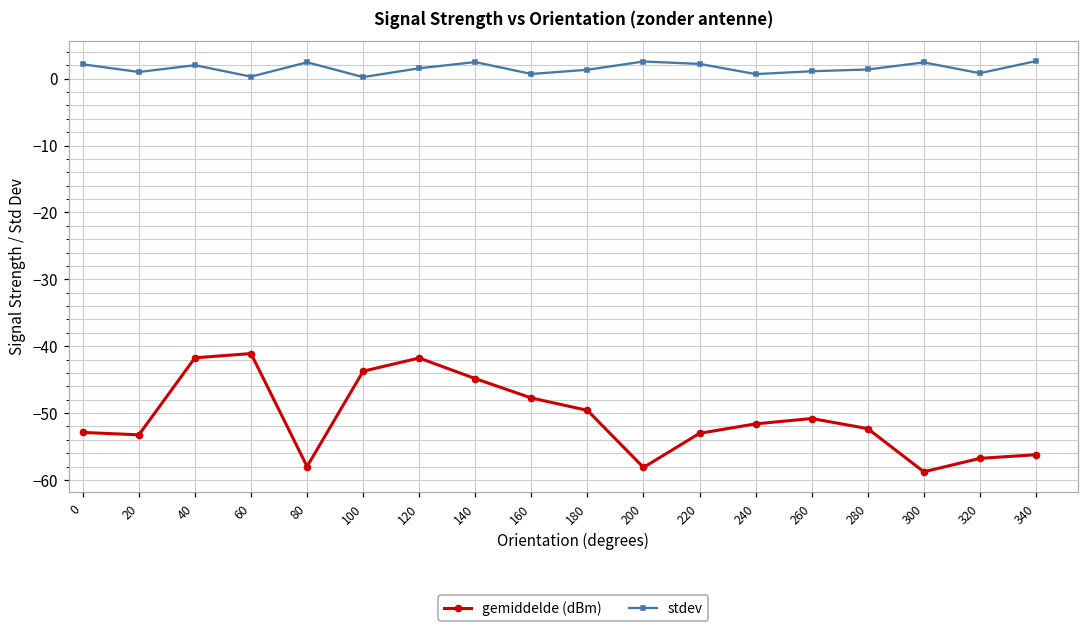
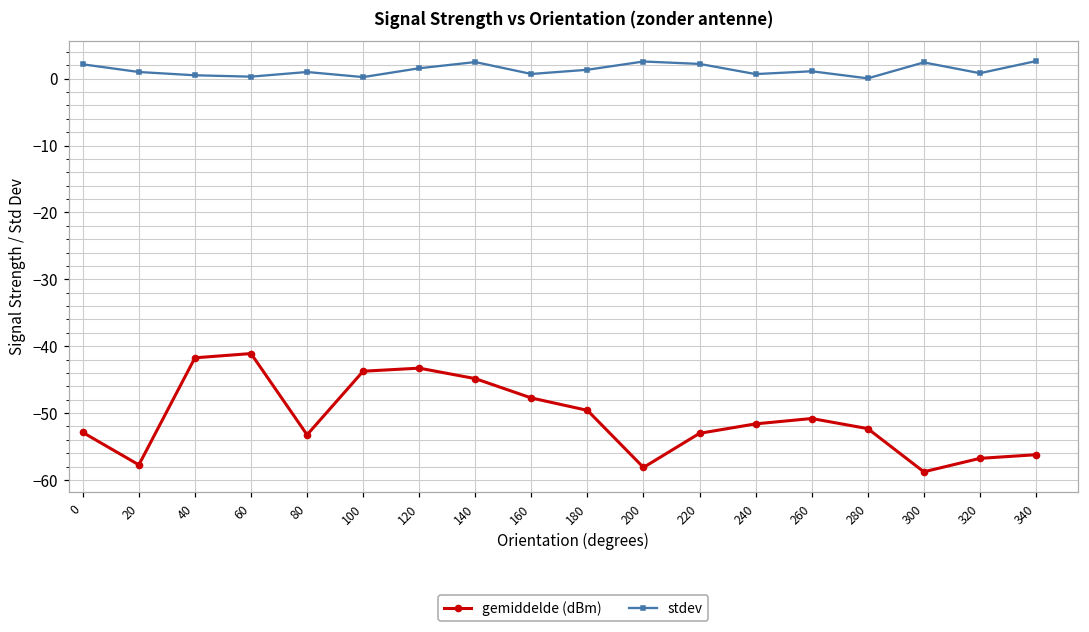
gemiddelde (dBm), 20: -53 -> -58
stdev, 40: 2 -> 1
gemiddelde (dBm), 80: -58 -> -53
stdev, 80: 2 -> 1
gemiddelde (dBm), 120: -42 -> -43
stdev, 280: 1 -> 0
